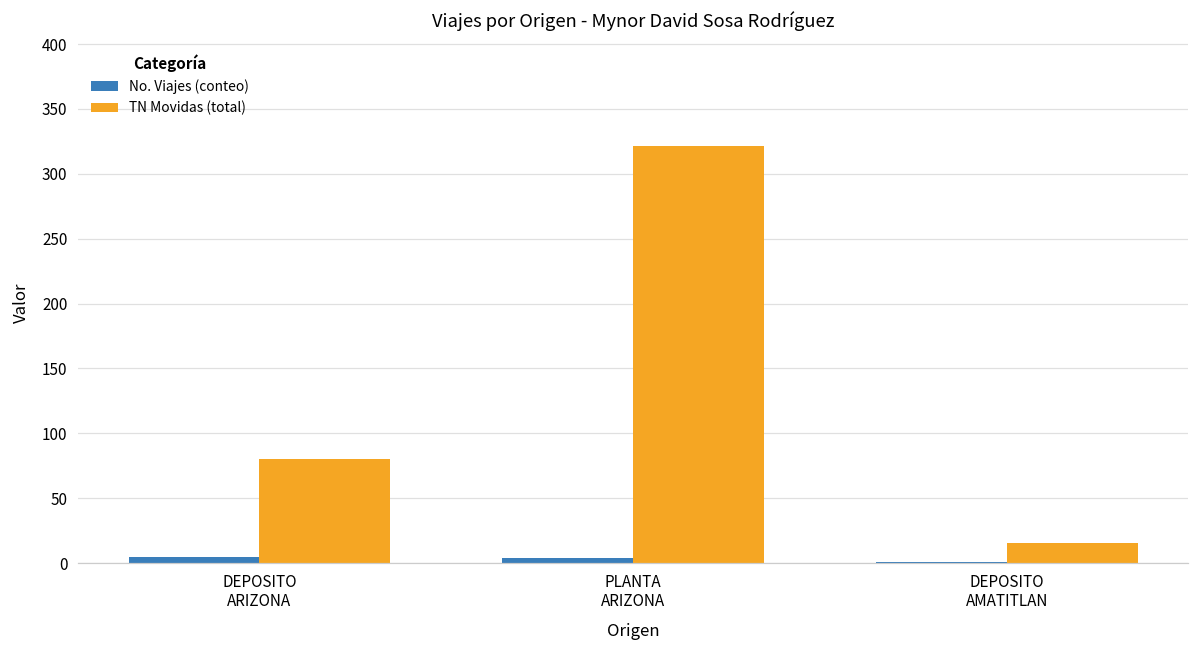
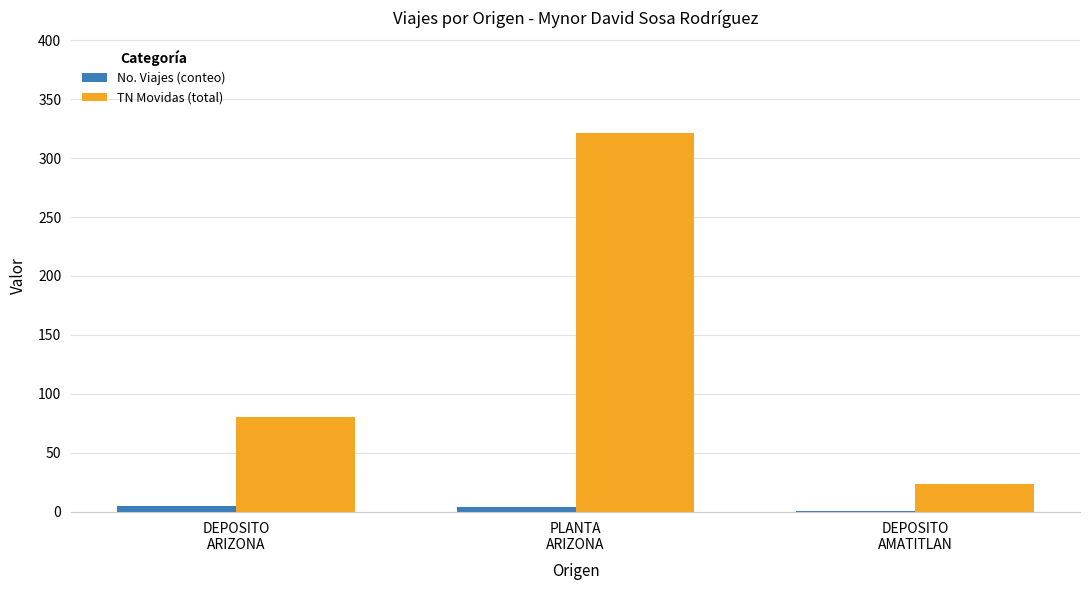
TN Movidas (total), DEPOSITO AMATITLAN: 16 -> 24
